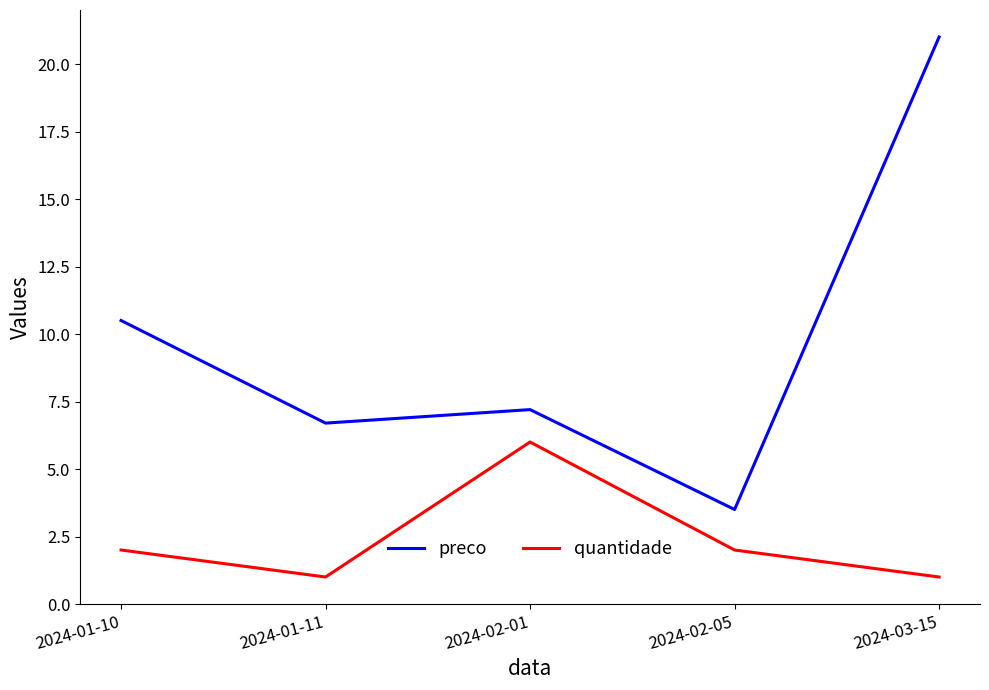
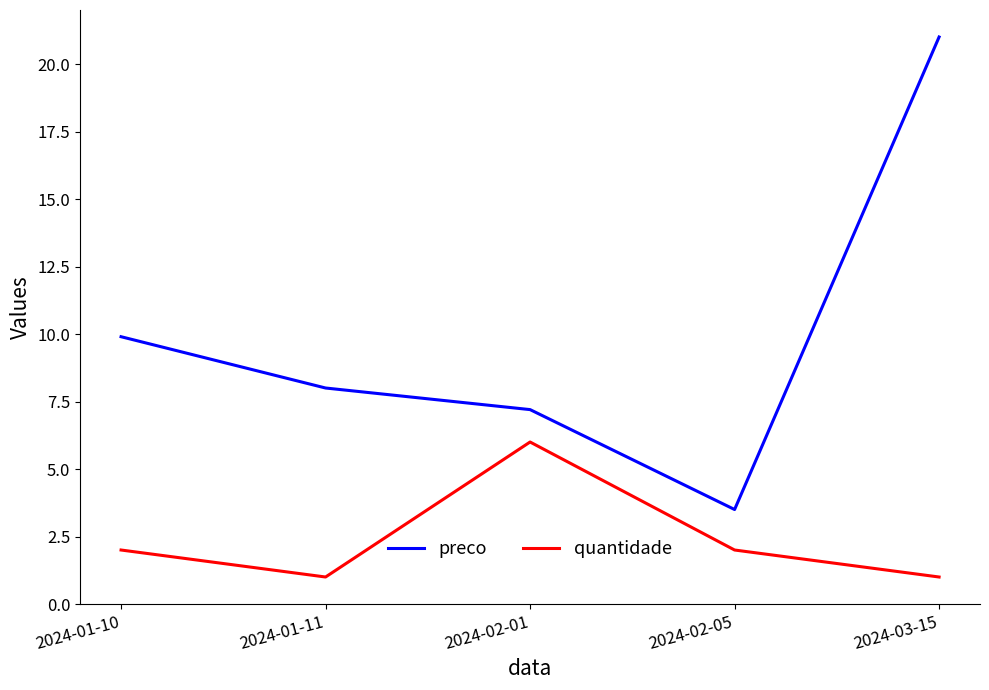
preco, 2024-01-10: 10.5 -> 9.9
preco, 2024-01-11: 6.7 -> 8.0
